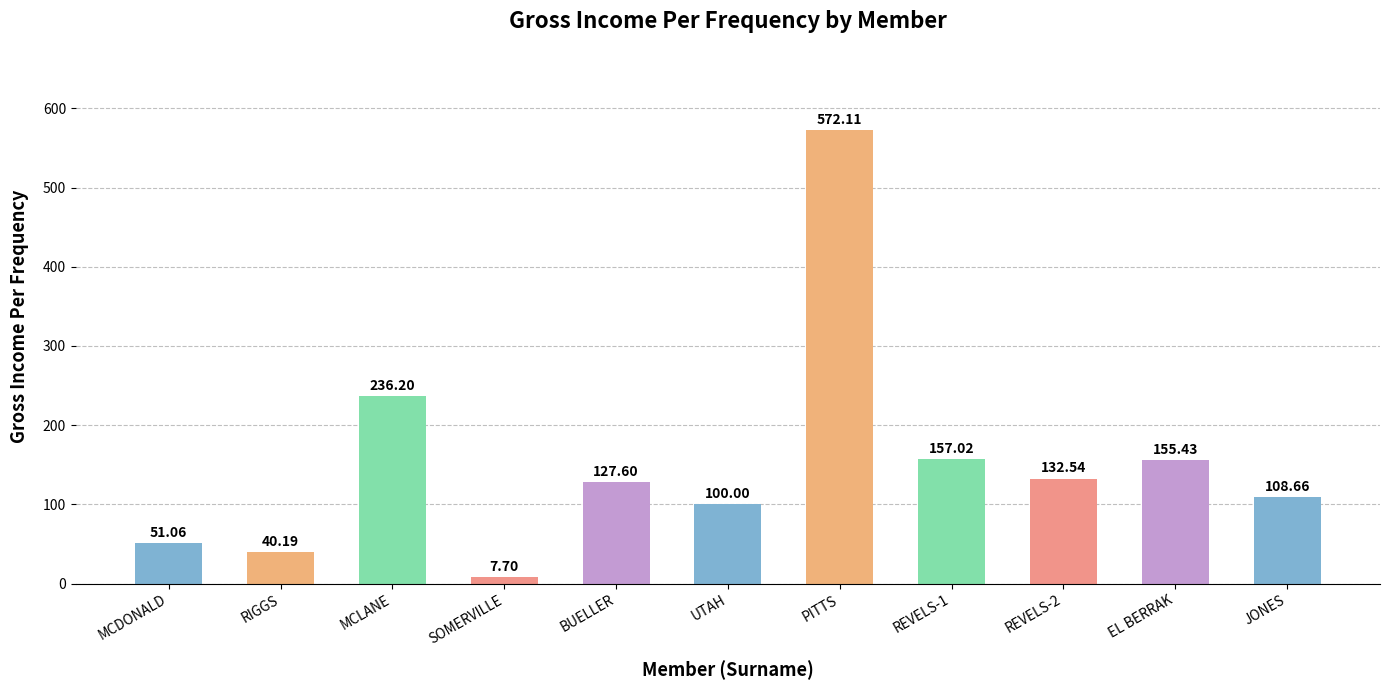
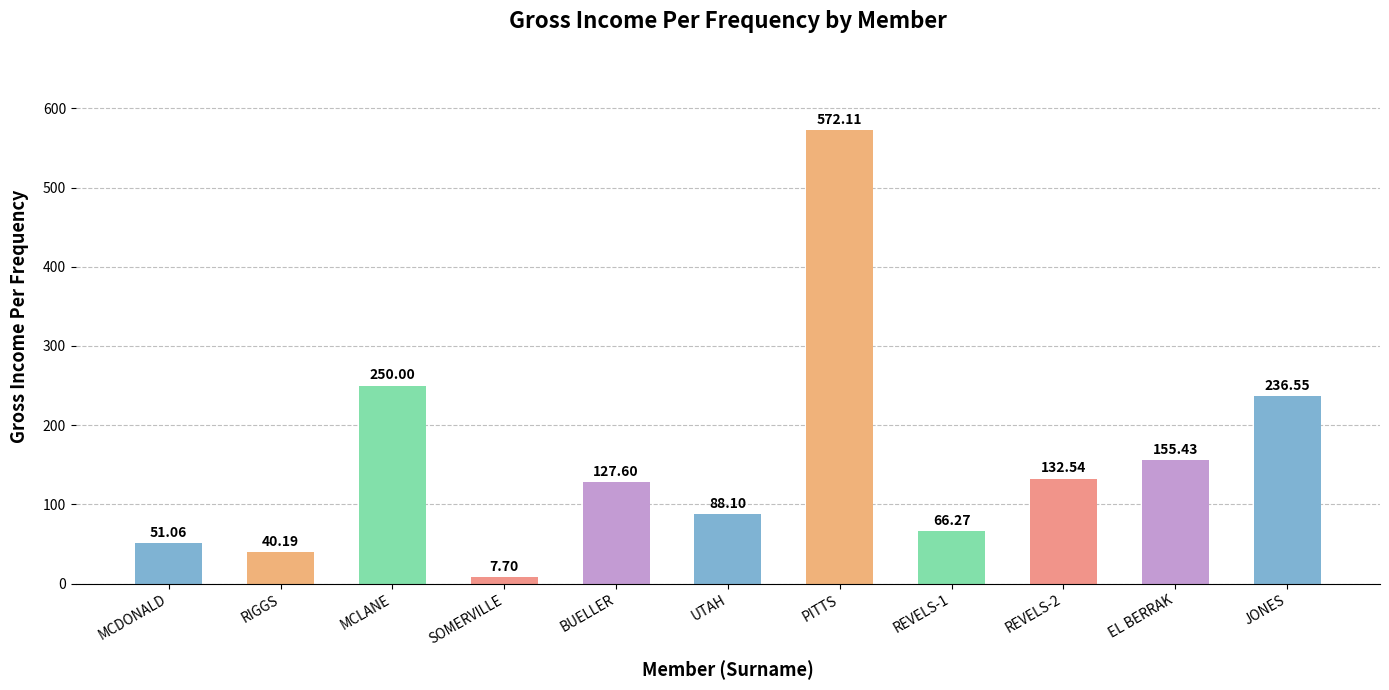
MCLANE: 236.20 -> 250.00
UTAH: 100.00 -> 88.10
REVELS-1: 157.02 -> 66.27
JONES: 108.66 -> 236.55
